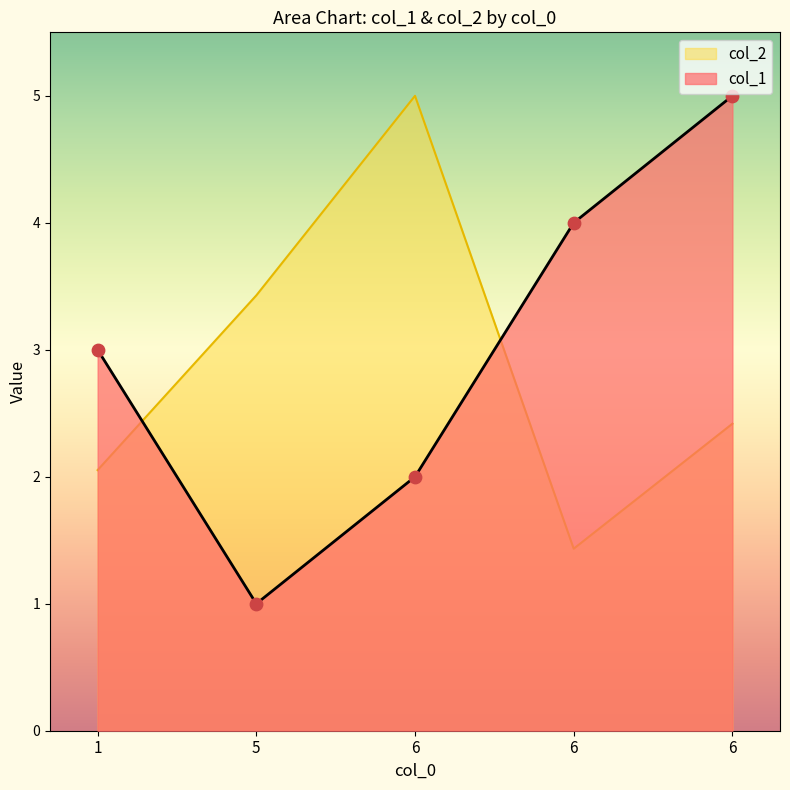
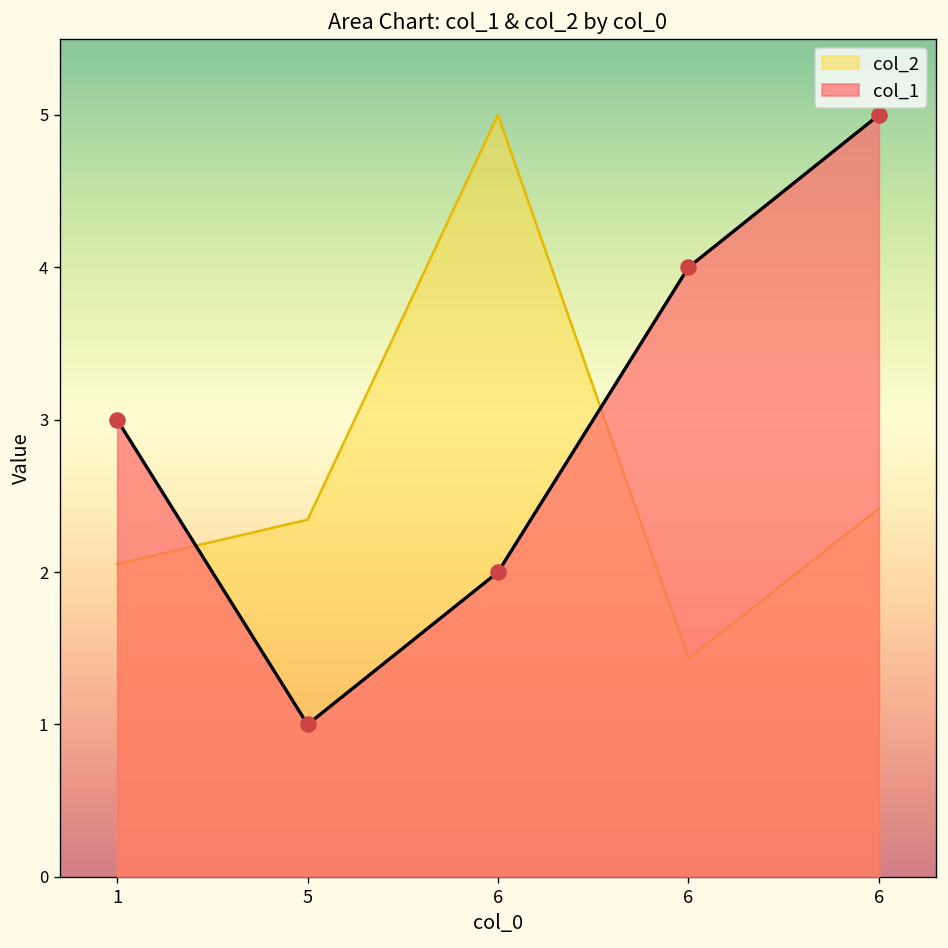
col_2, 5: 3.43 -> 2.34
